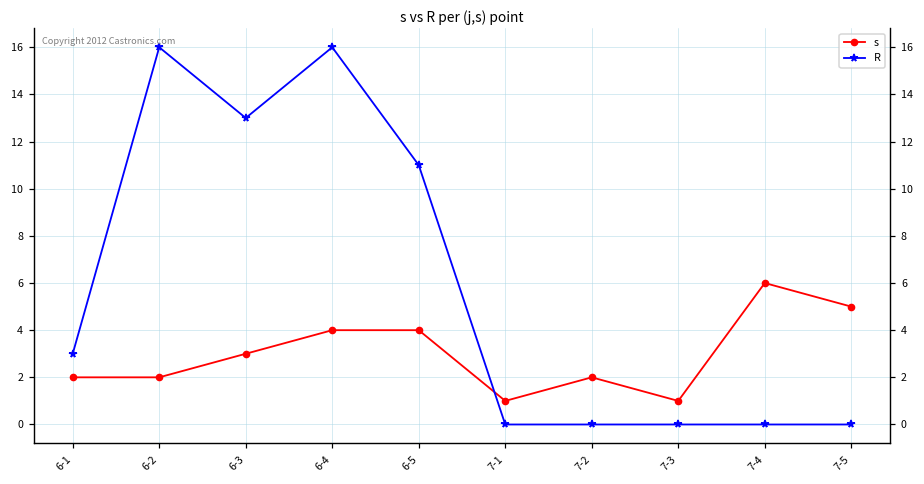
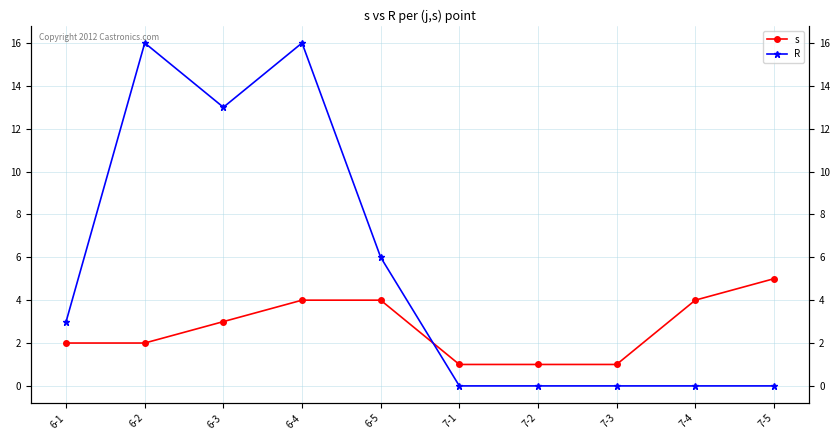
R, 6-5: 11 -> 6
s, 7-2: 2 -> 1
s, 7-4: 6 -> 4
